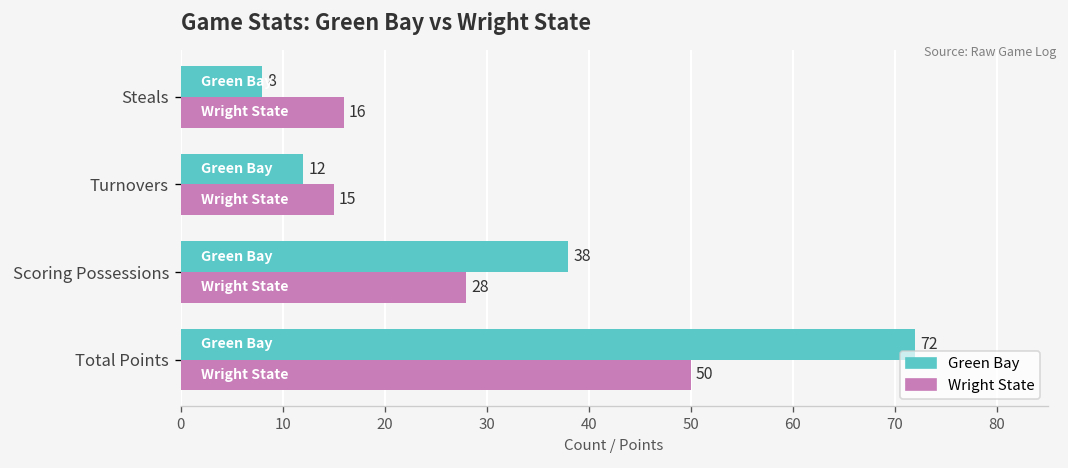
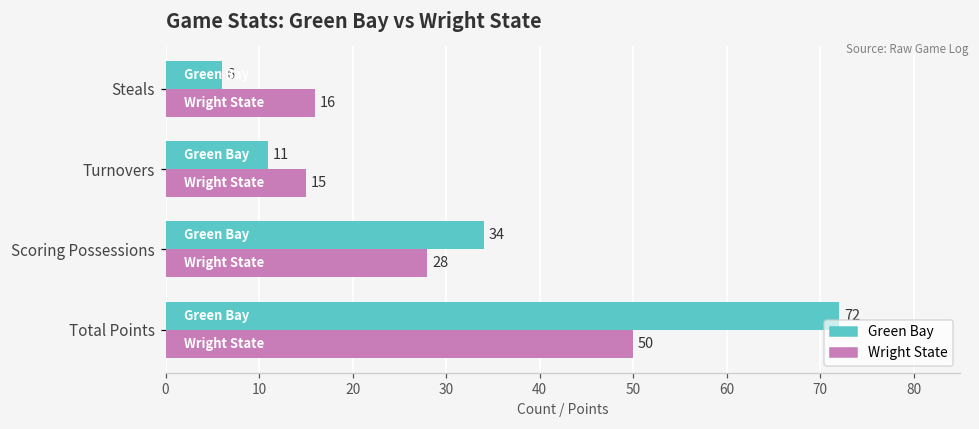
Green Bay, Steals: 8 -> 6
Green Bay, Turnovers: 12 -> 11
Green Bay, Scoring Possessions: 38 -> 34
